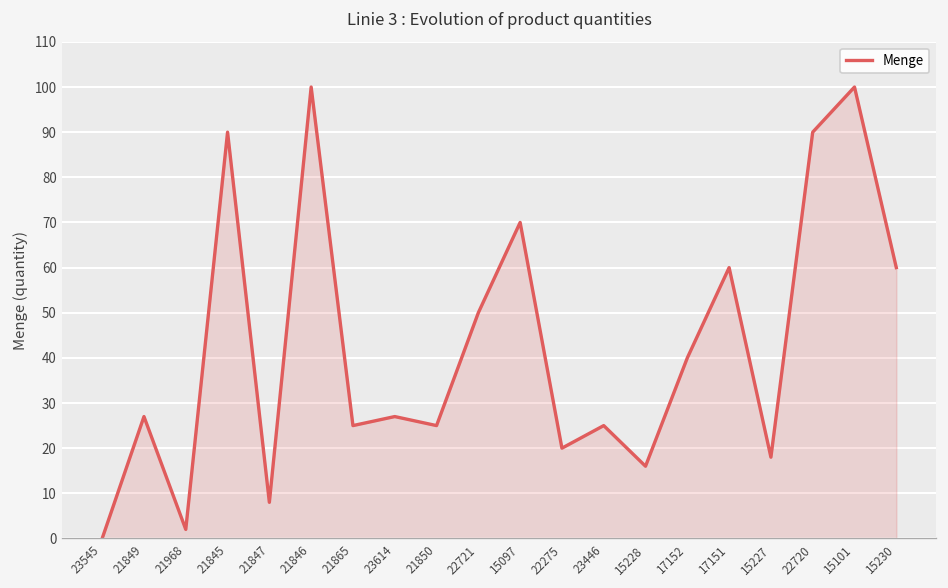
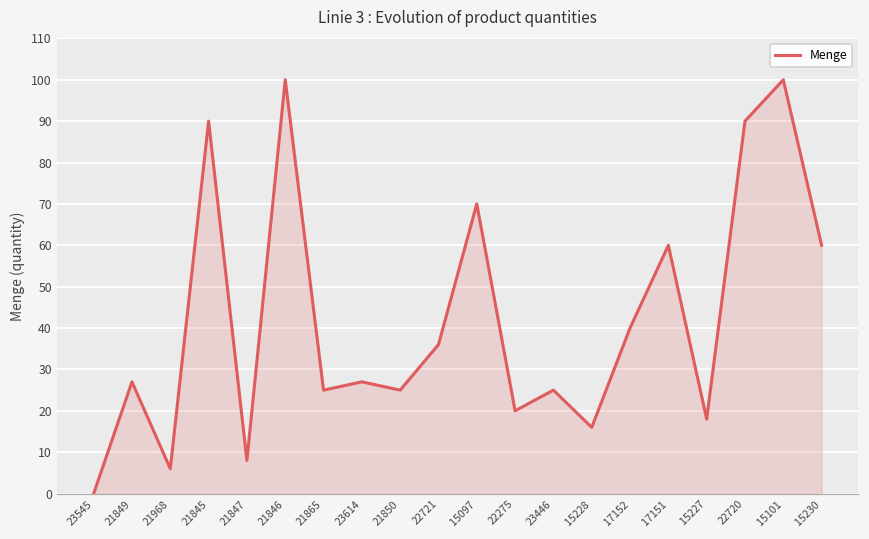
21968: 2 -> 6
22721: 50 -> 36
